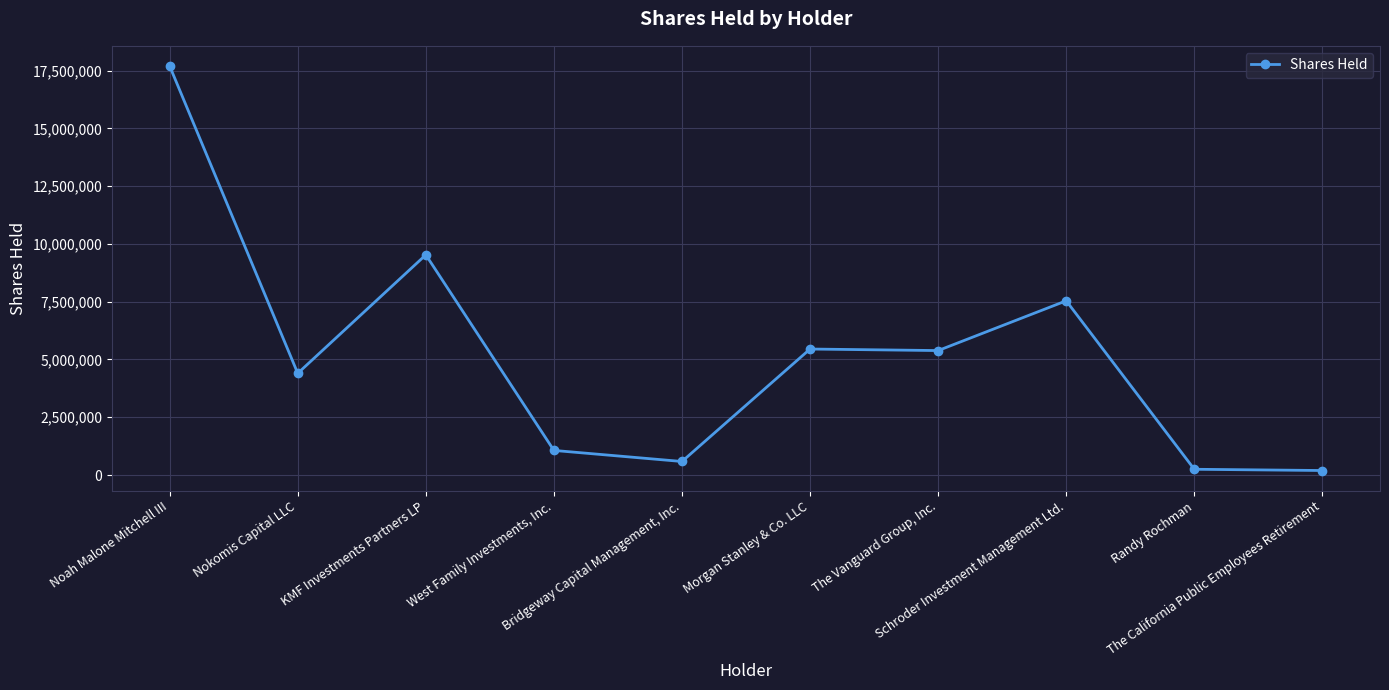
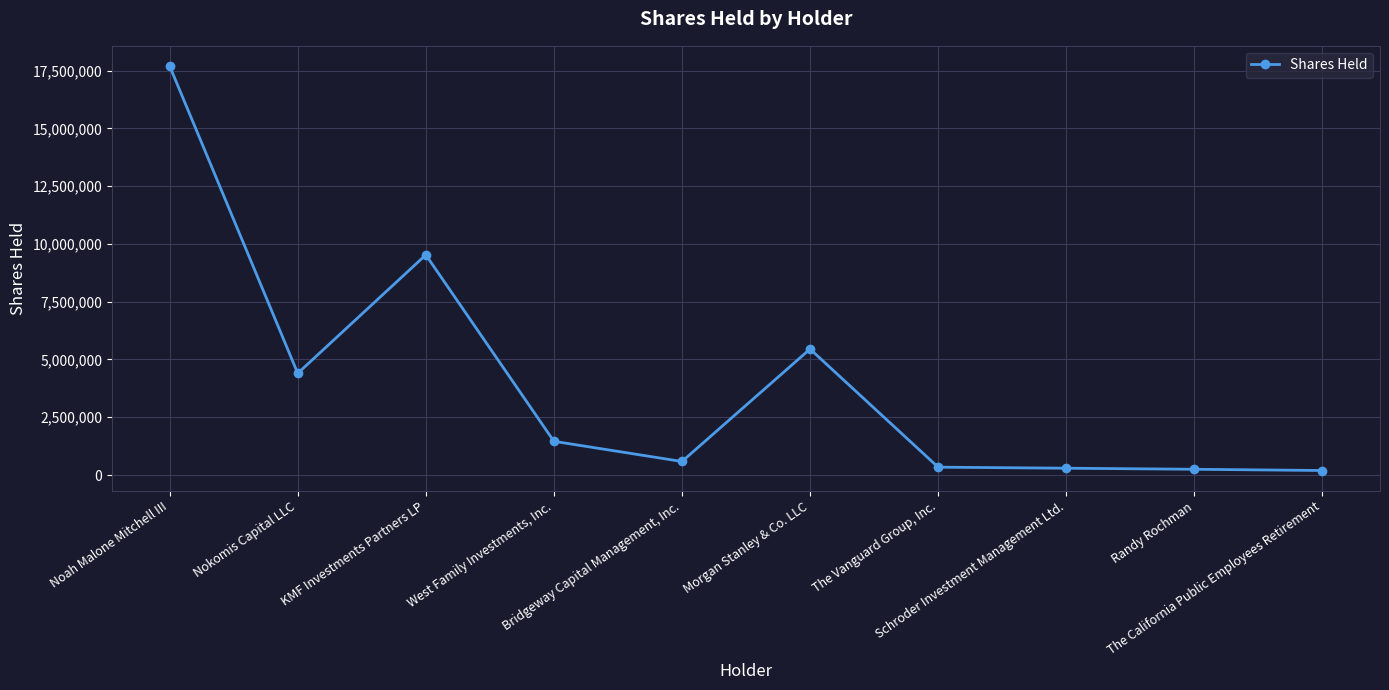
West Family Investments, Inc.: 1,100,000 -> 1,500,000
The Vanguard Group, Inc.: 5,400,000 -> 300,000
Schroder Investment Management Ltd.: 7,500,000 -> 300,000
